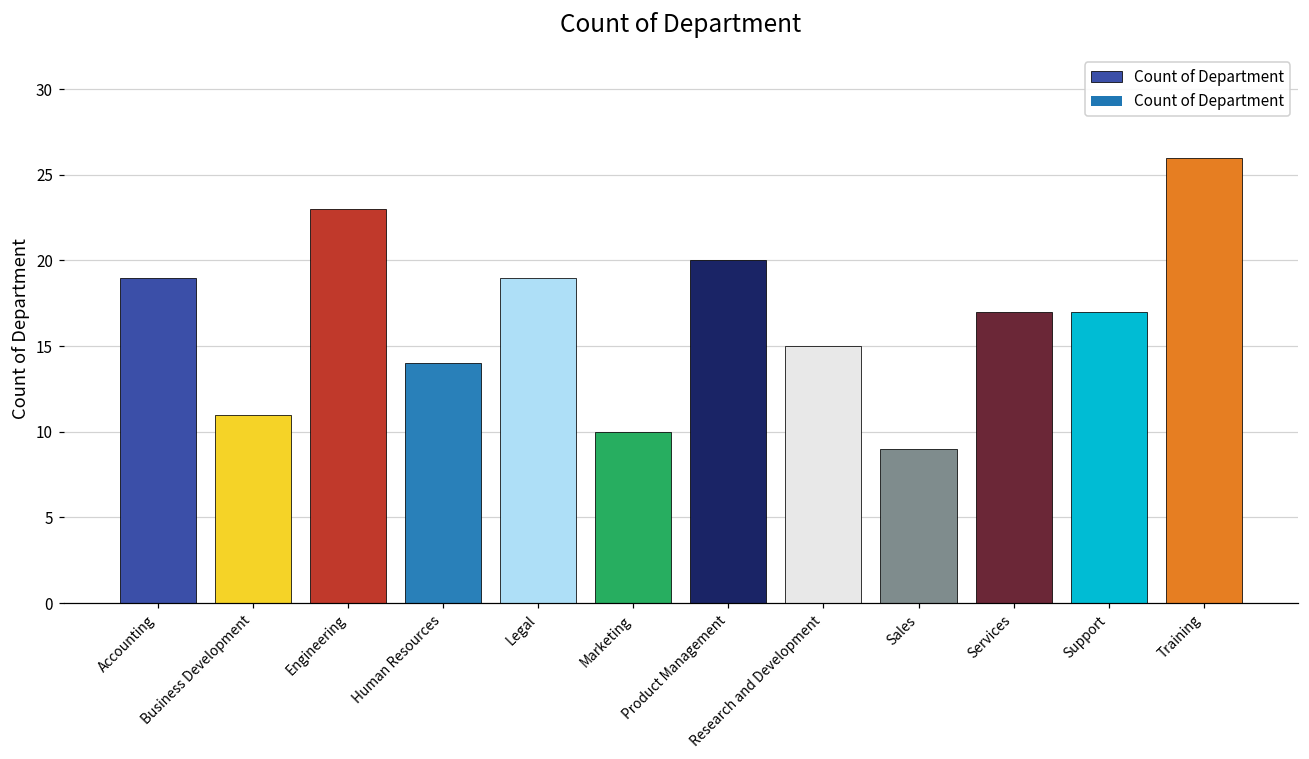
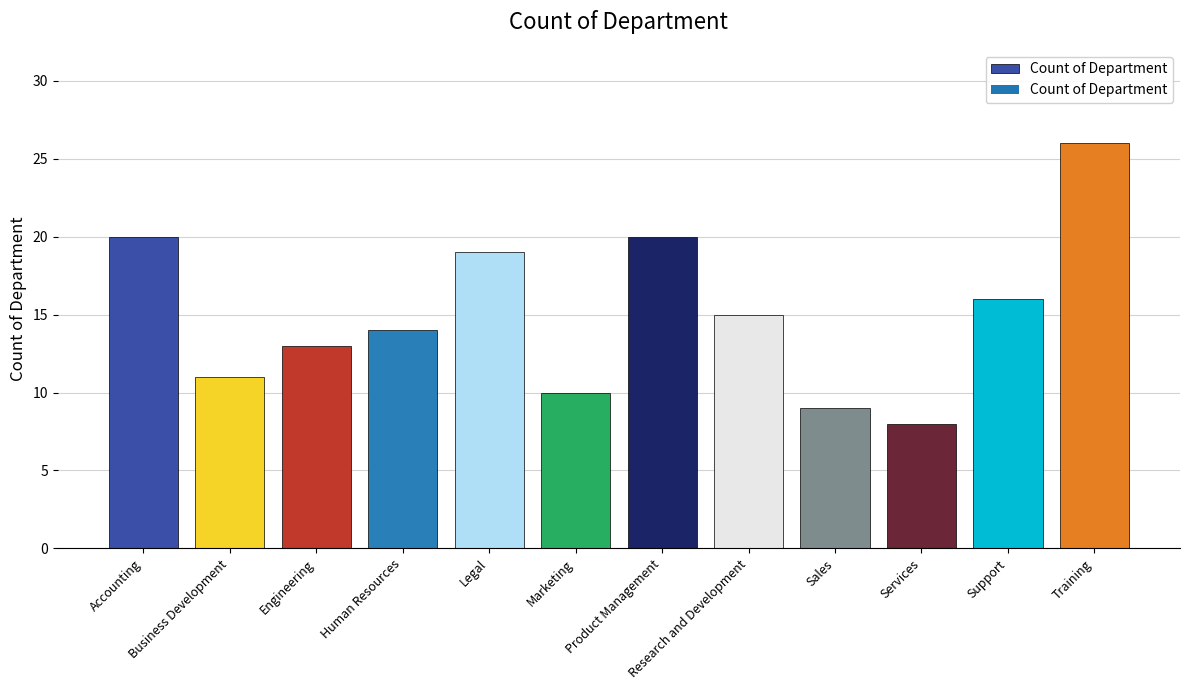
Accounting: 19 -> 20
Engineering: 23 -> 13
Services: 17 -> 8
Support: 17 -> 16
